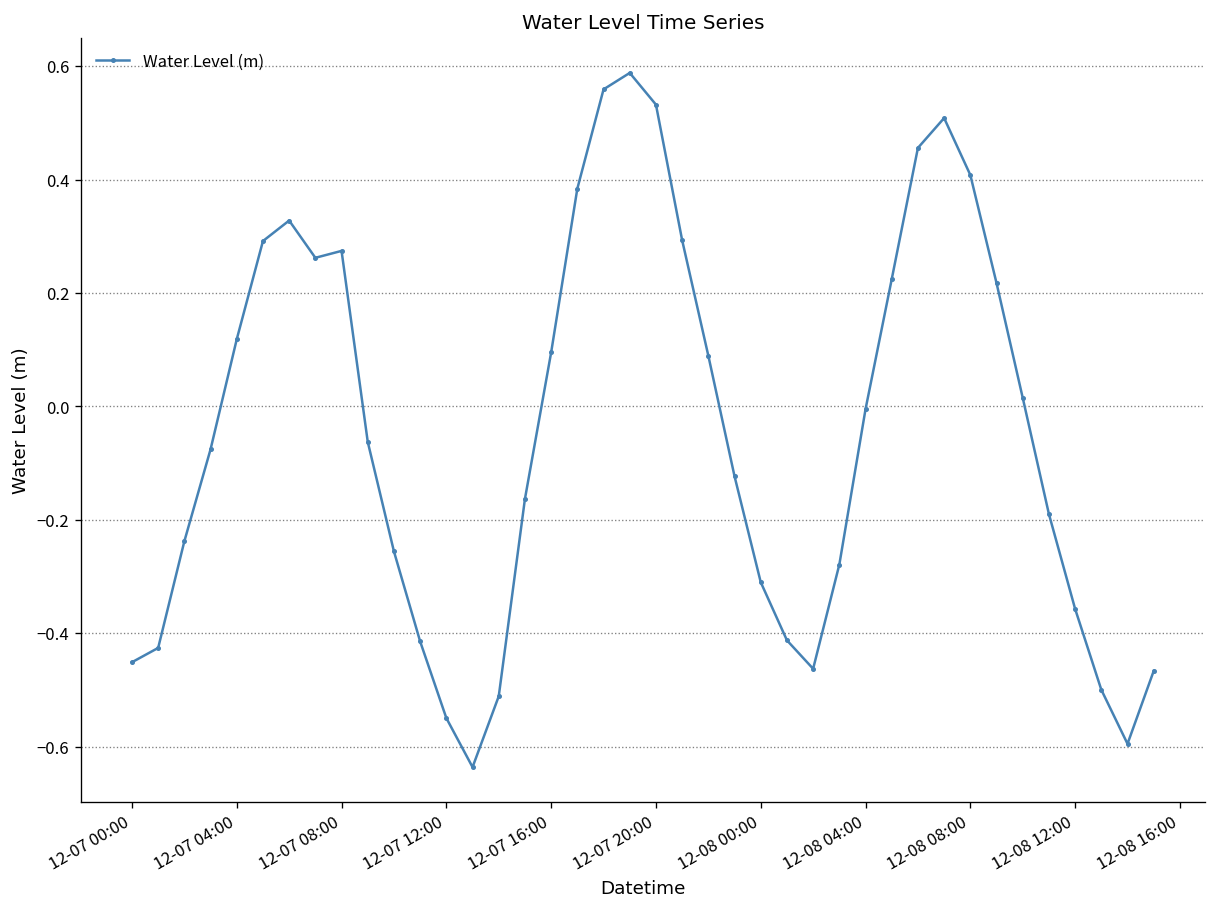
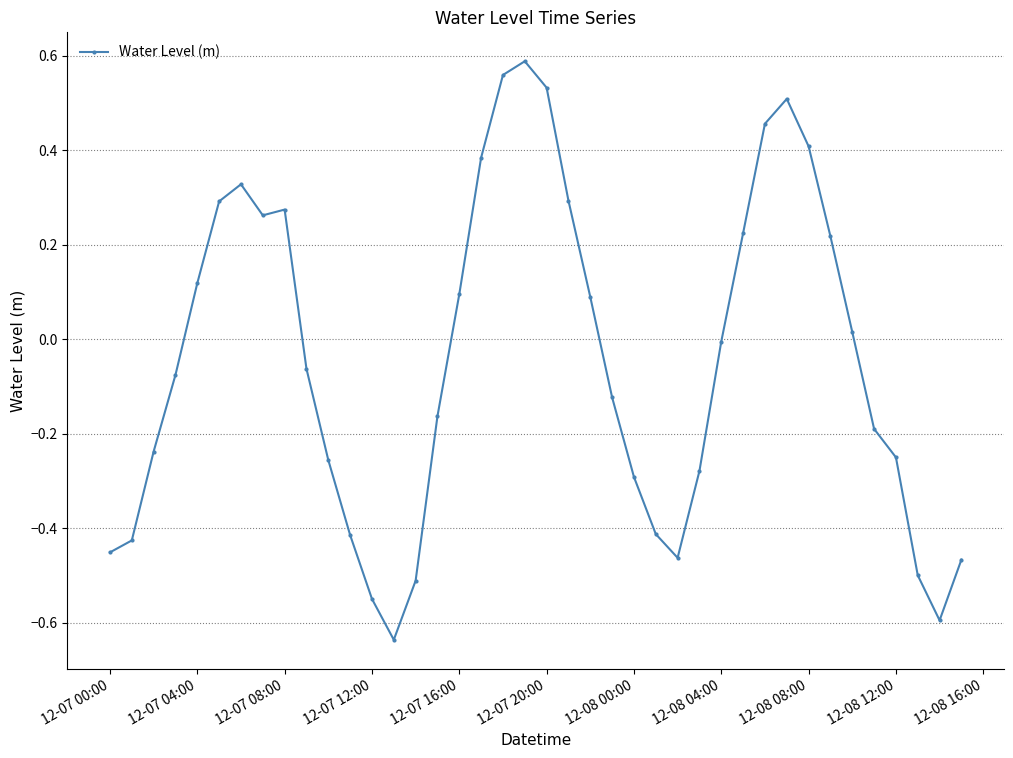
12-08 00:00: -0.31 -> -0.29
12-08 12:00: -0.36 -> -0.25
